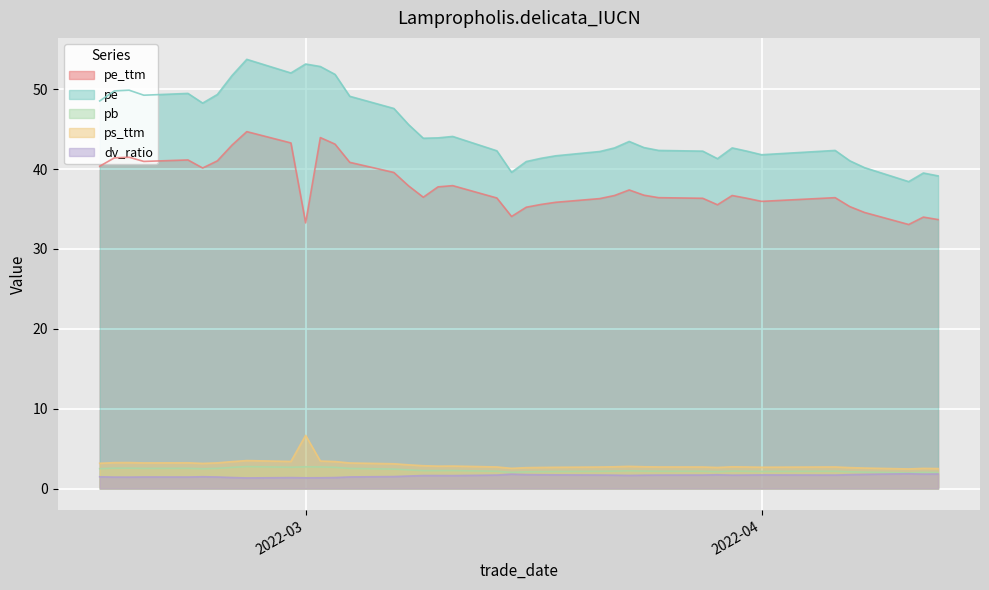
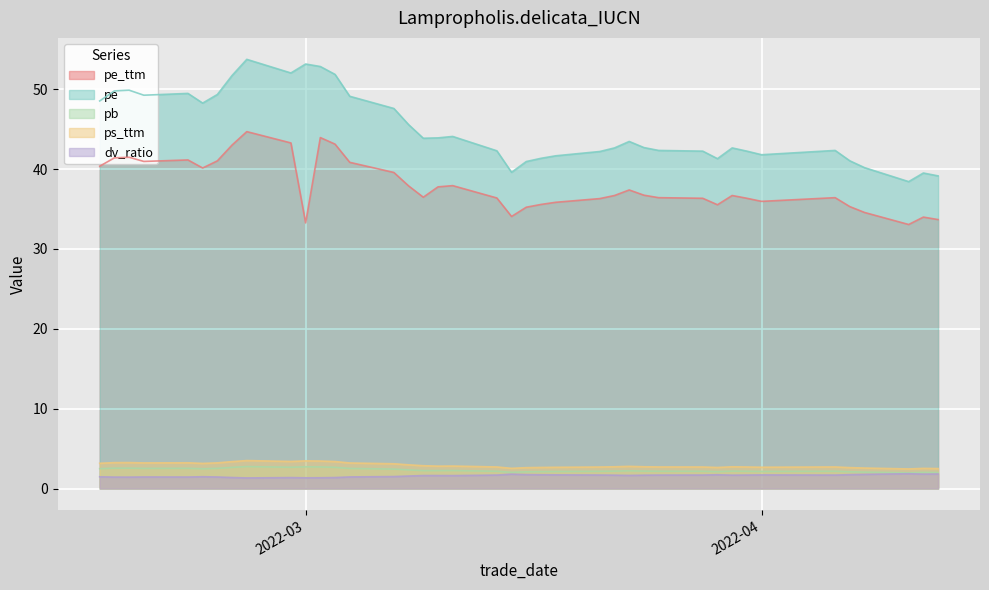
ps_ttm, 2022-03: 7 -> 3
